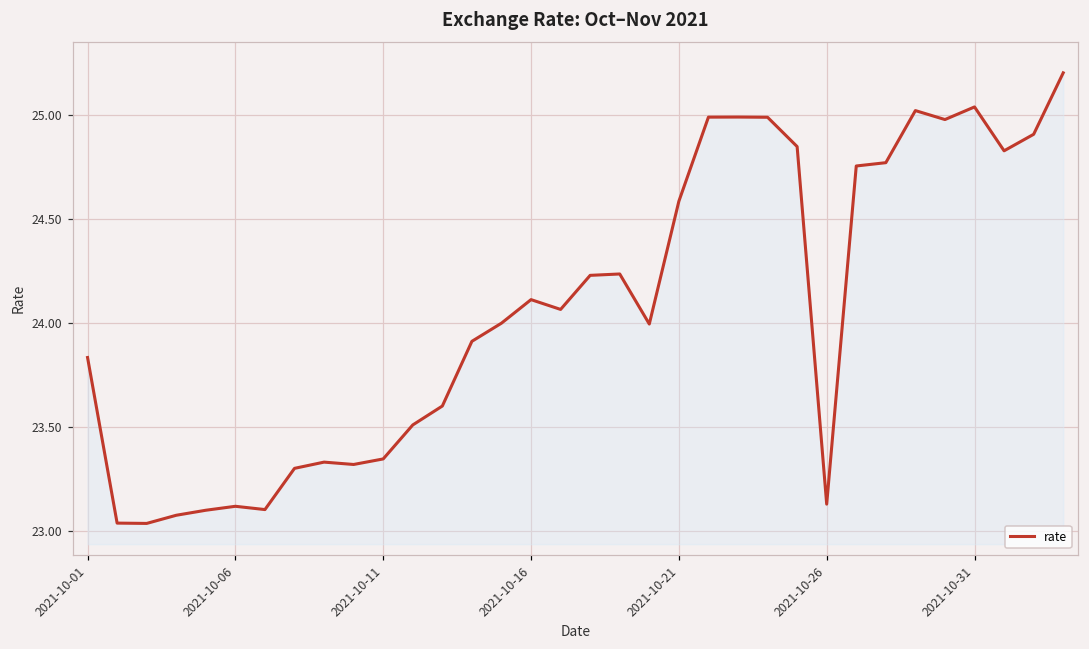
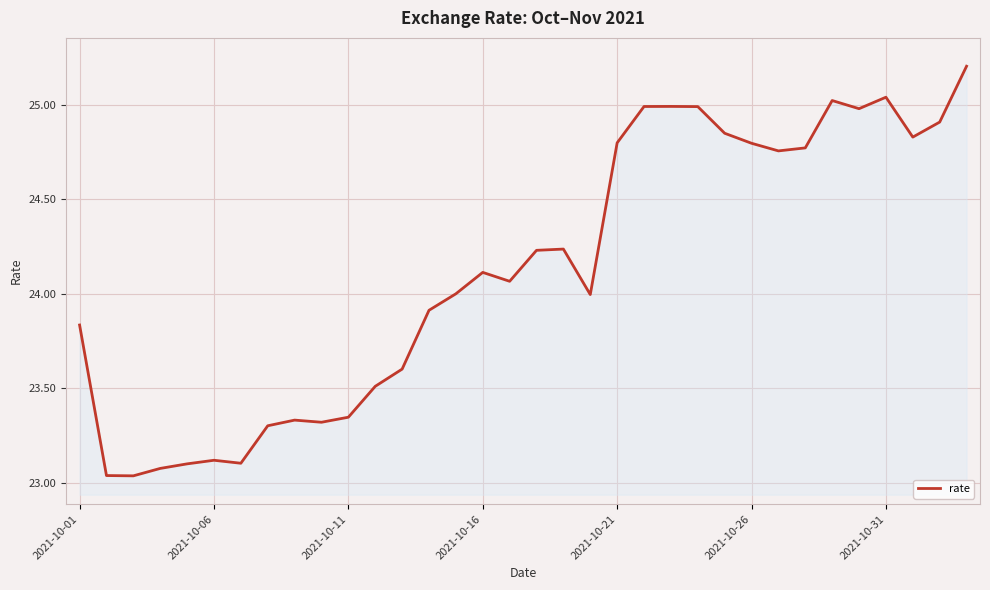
2021-10-21: 24.59 -> 24.80
2021-10-26: 23.13 -> 24.80
